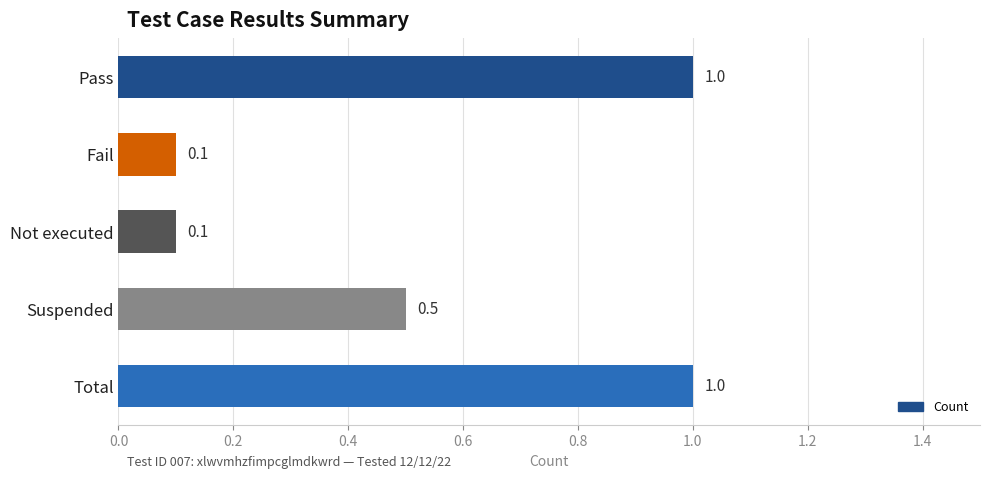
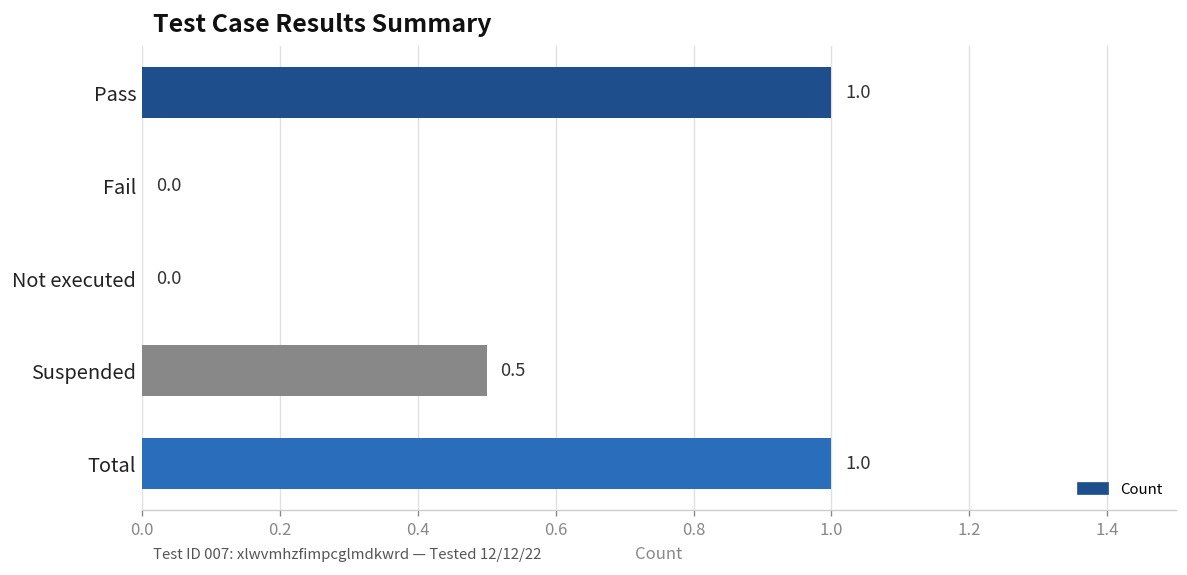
Fail: 0.1 -> 0.0
Not executed: 0.1 -> 0.0
